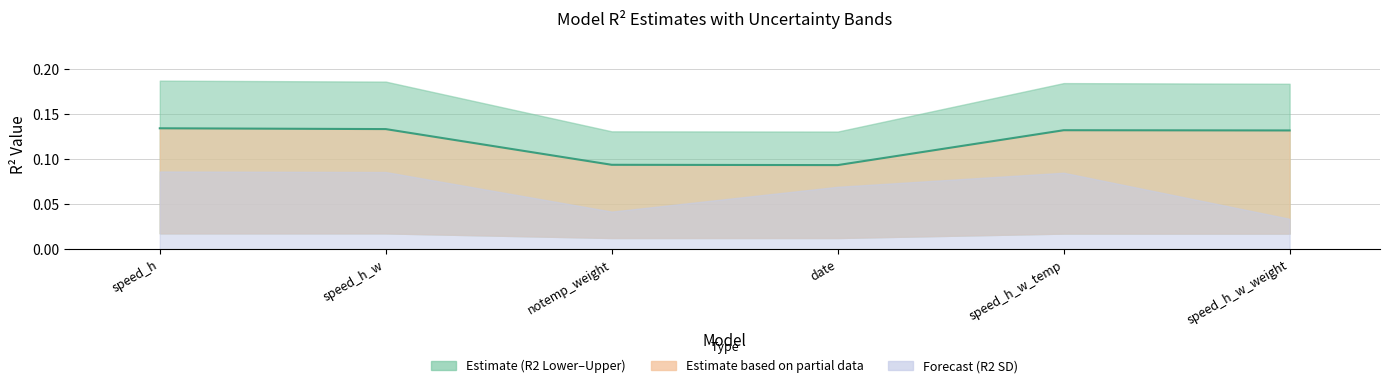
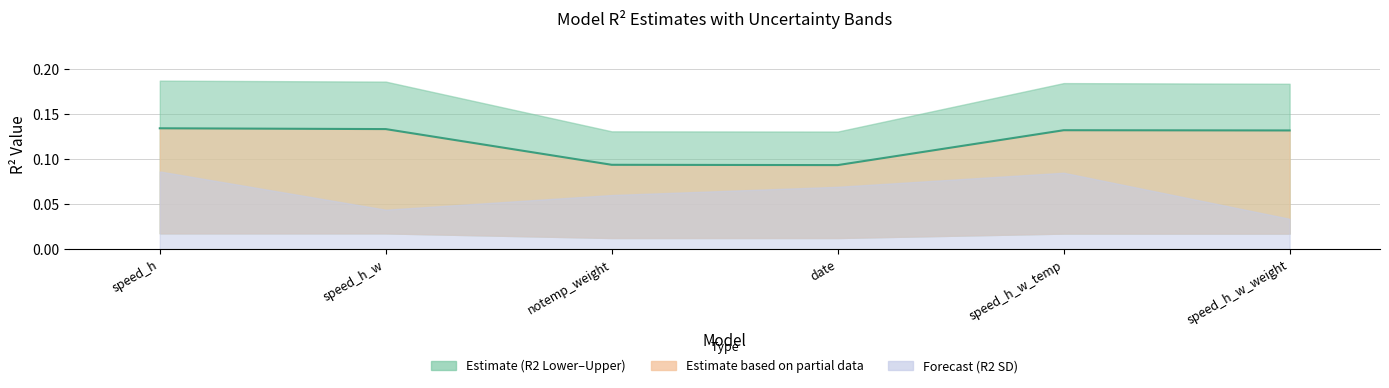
Forecast (R2 SD), speed_h_w: 0.09 -> 0.04
Forecast (R2 SD), notemp_weight: 0.04 -> 0.06
